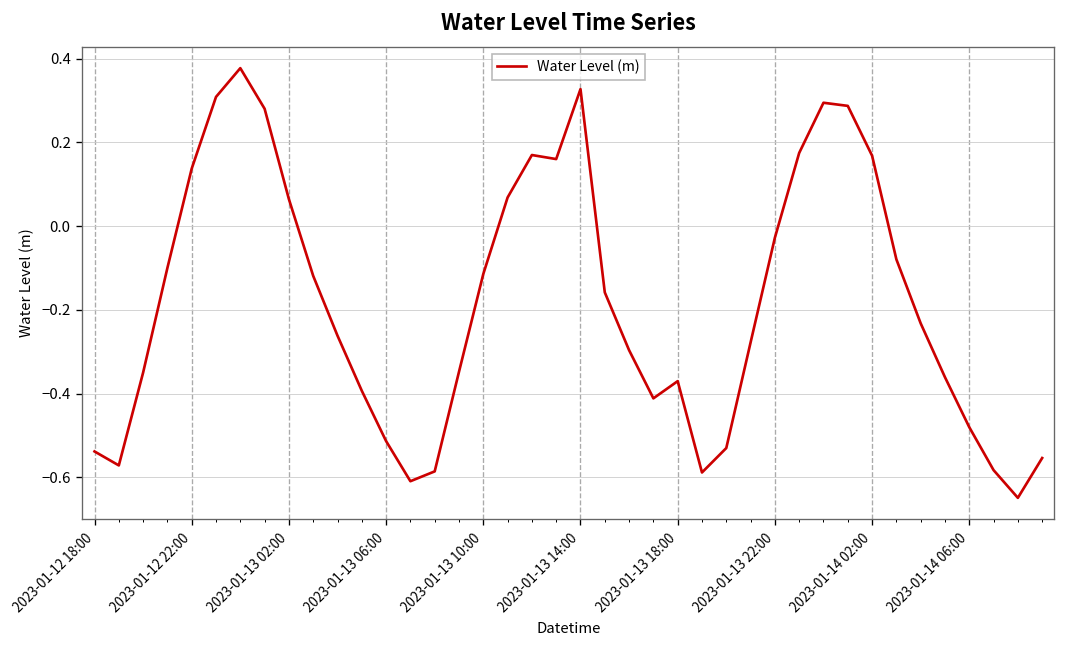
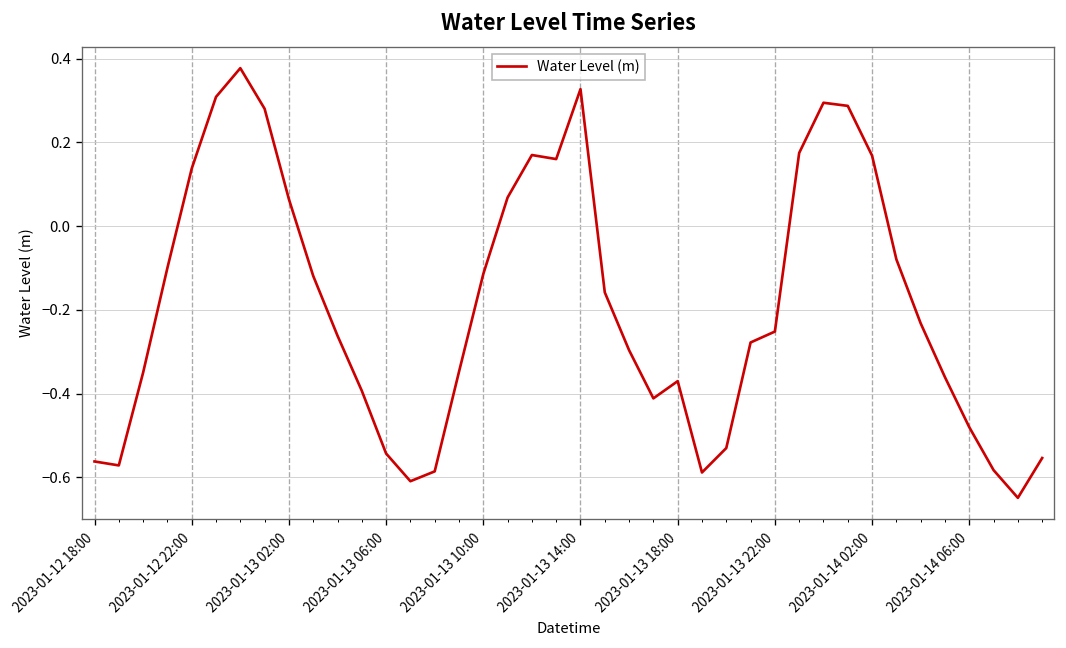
2023-01-12 18:00: -0.54 -> -0.56
2023-01-13 06:00: -0.51 -> -0.54
2023-01-13 22:00: -0.03 -> -0.25
